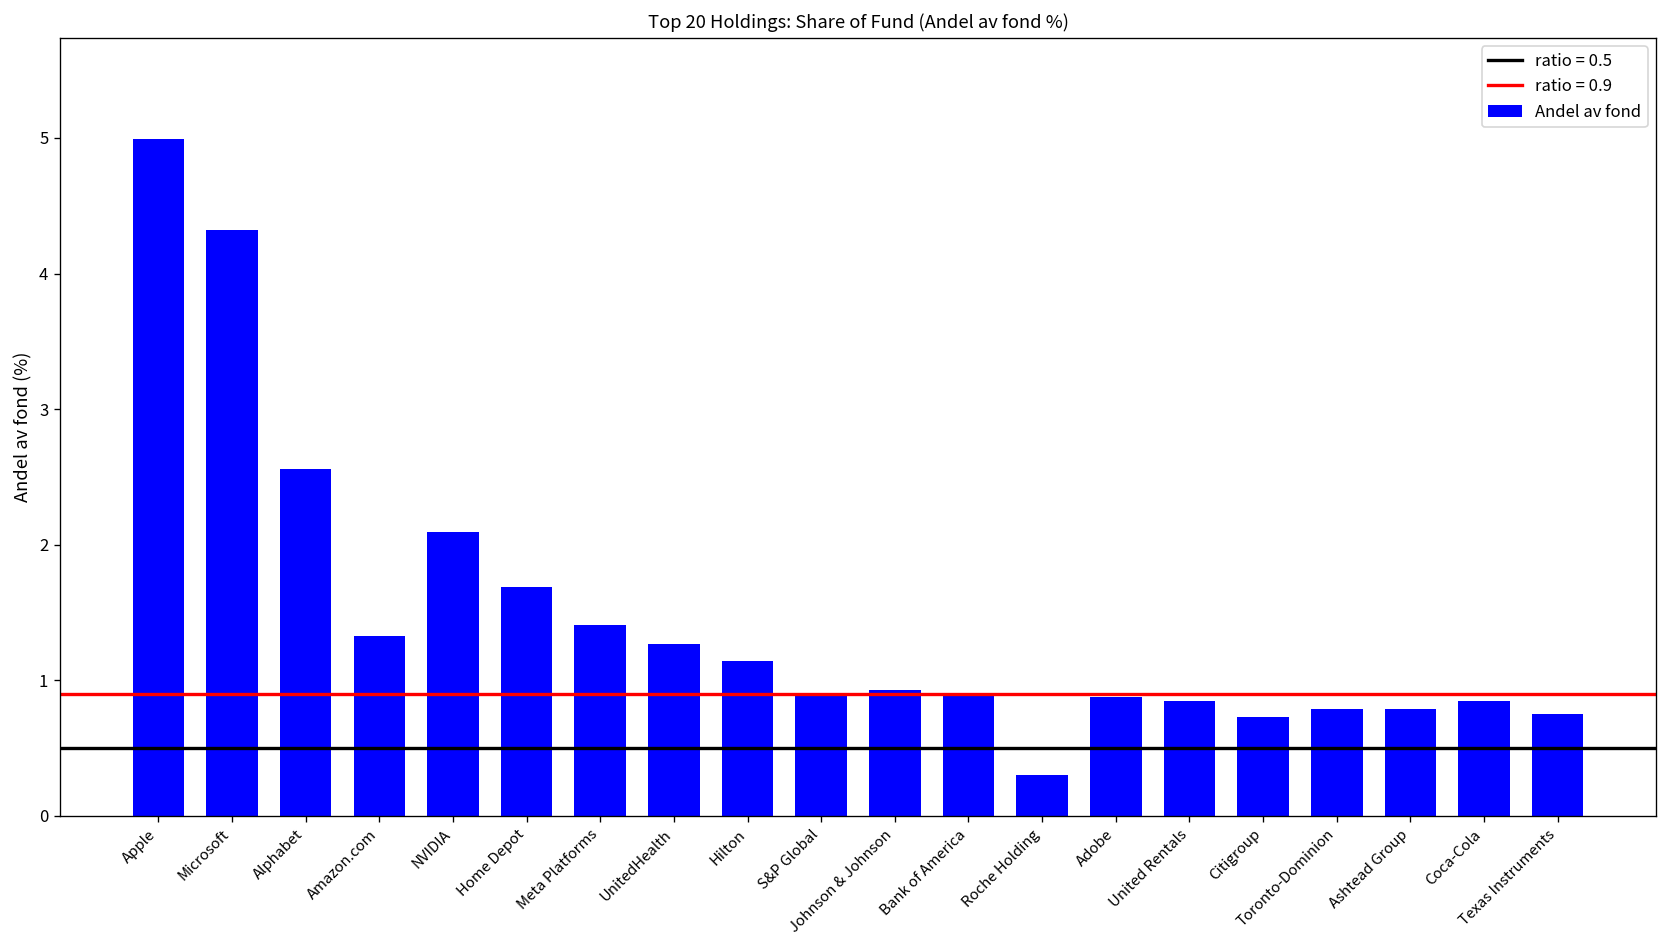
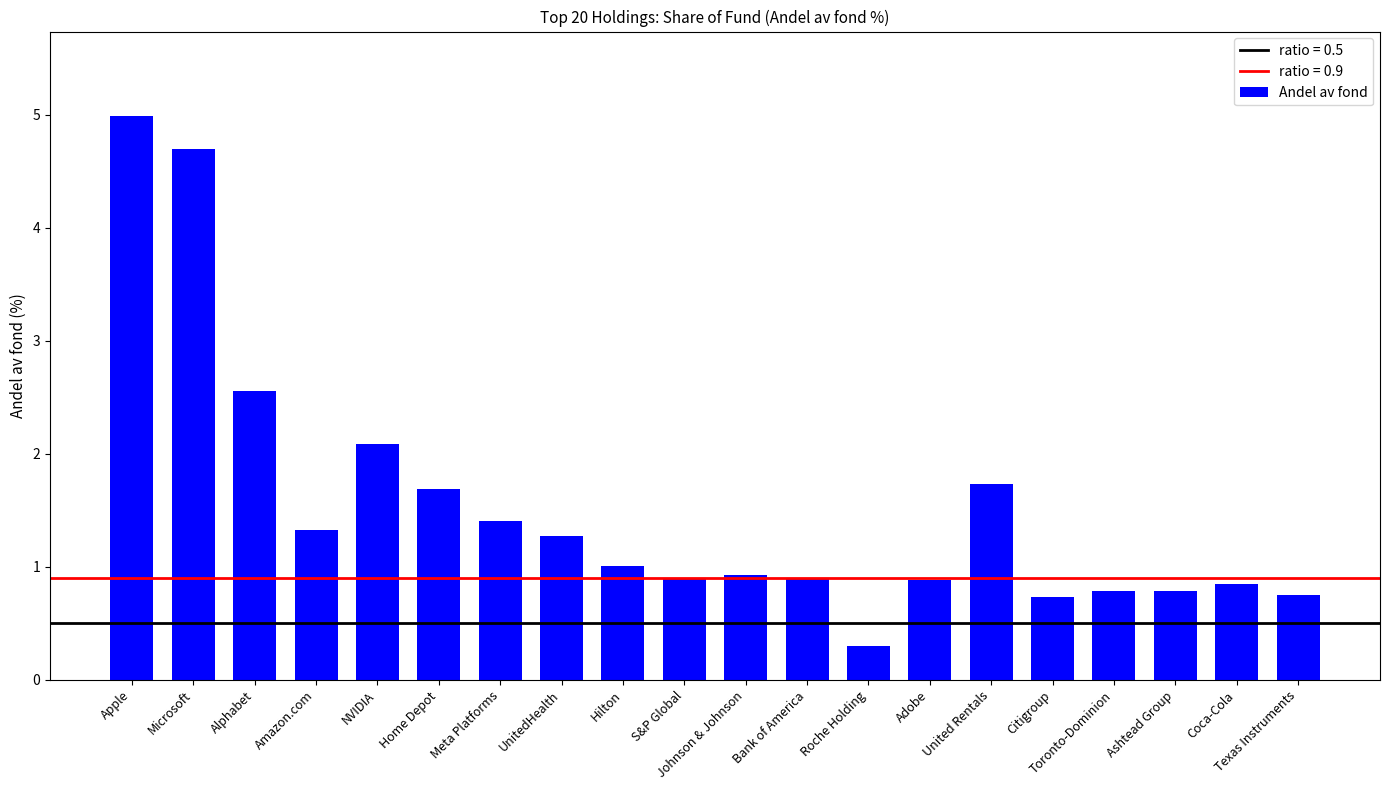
Microsoft: 4.32 -> 4.70
Hilton: 1.14 -> 1.01
United Rentals: 0.85 -> 1.73
